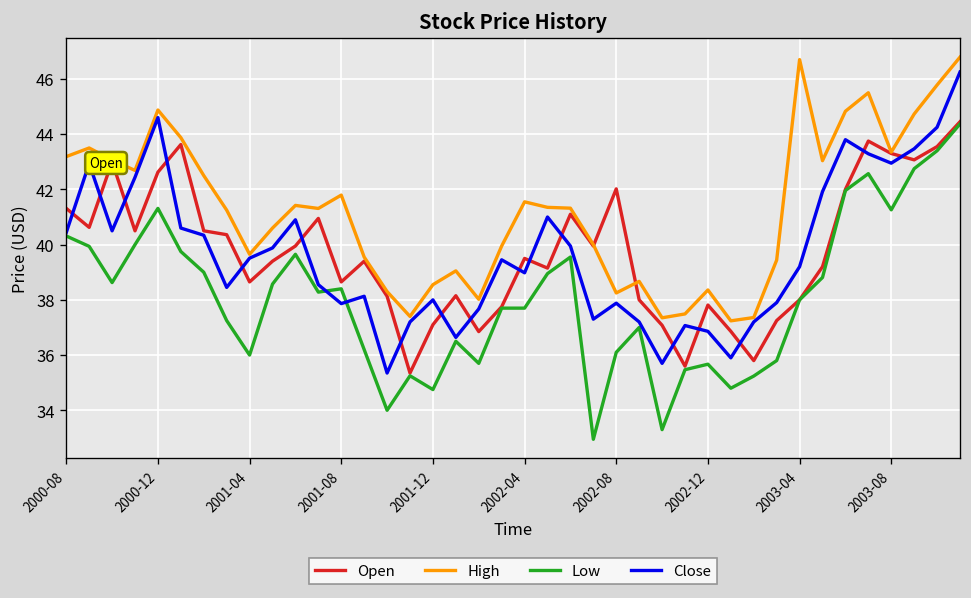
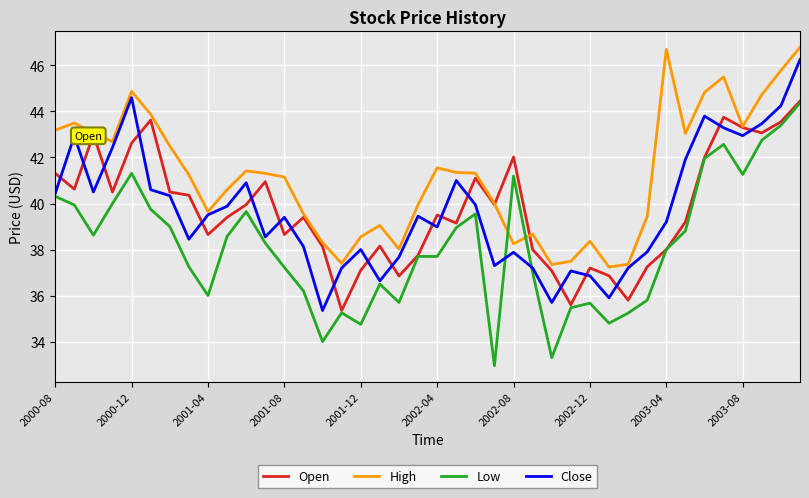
High, 2001-08: 41.8 -> 41.2
Low, 2001-08: 38.4 -> 37.2
Close, 2001-08: 37.9 -> 39.4
Low, 2002-08: 36.1 -> 41.2
Open, 2002-12: 37.8 -> 37.2
